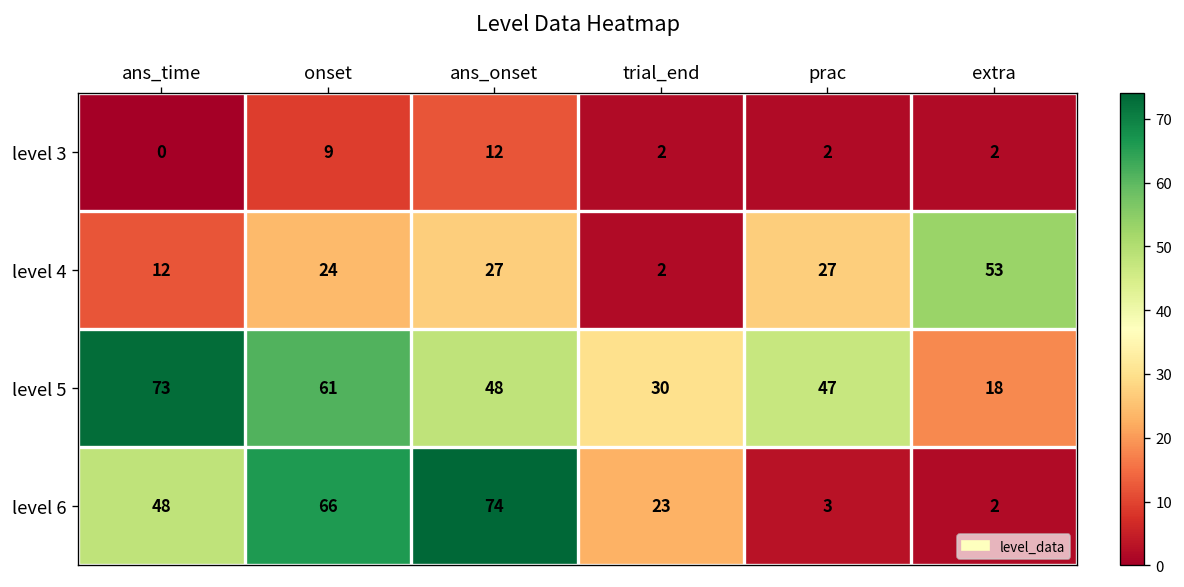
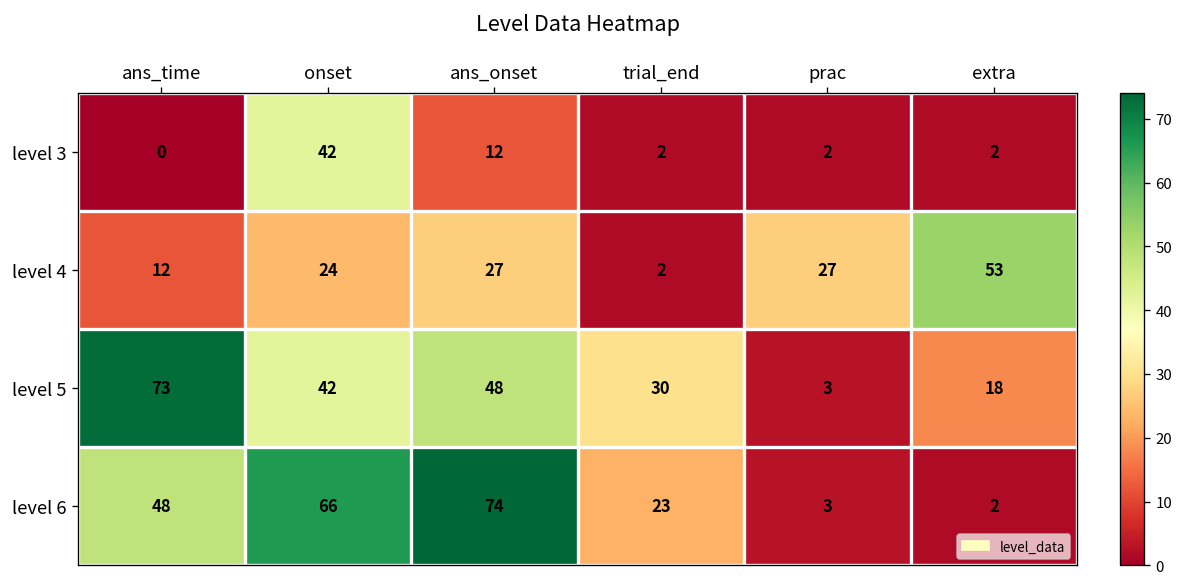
level 3, onset: 9 -> 42
level 5, onset: 61 -> 42
level 5, prac: 47 -> 3
